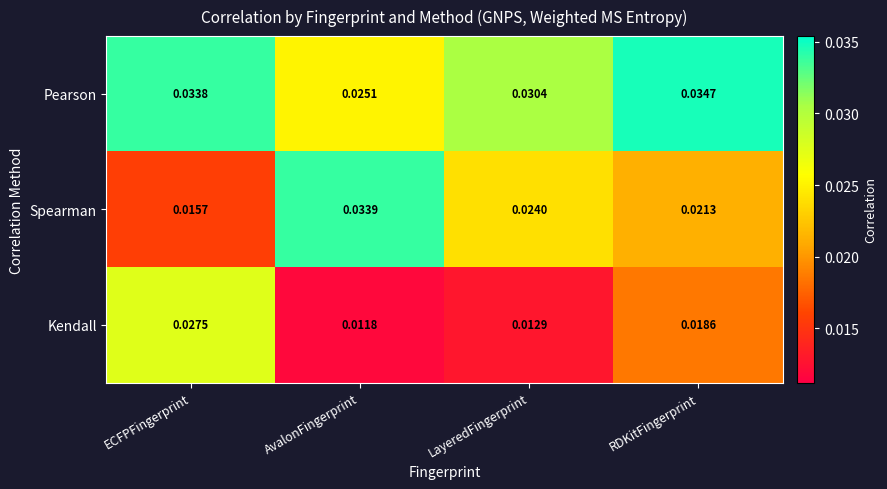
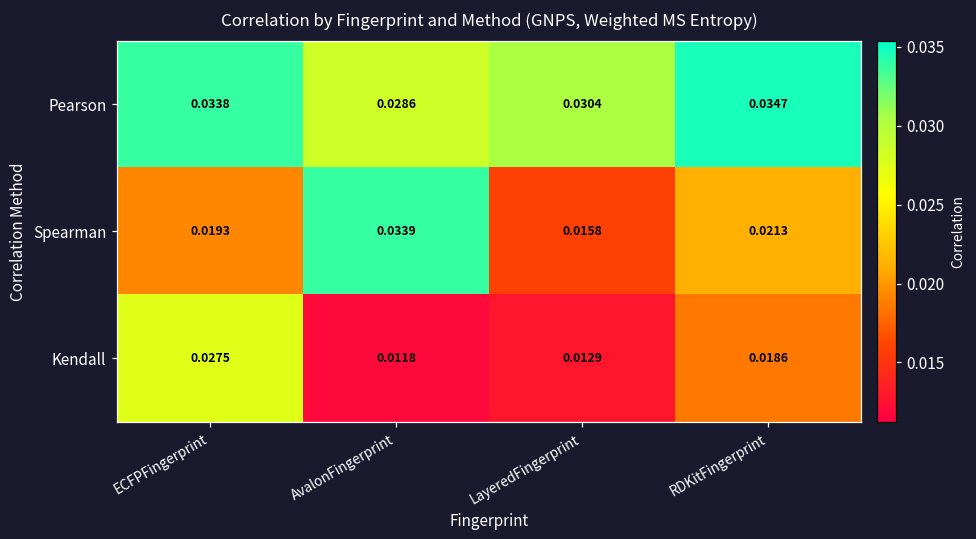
Pearson, AvalonFingerprint: 0.0251 -> 0.0286
Spearman, ECFPFingerprint: 0.0157 -> 0.0193
Spearman, LayeredFingerprint: 0.0240 -> 0.0158
